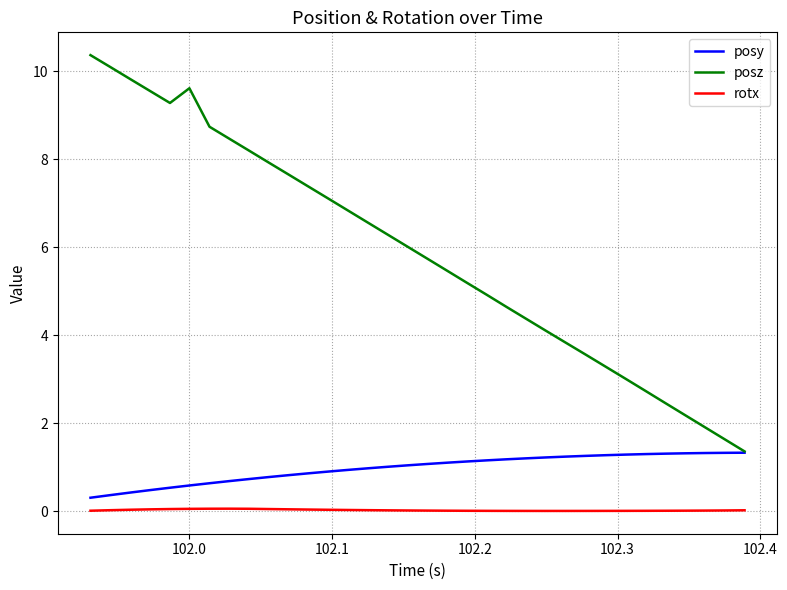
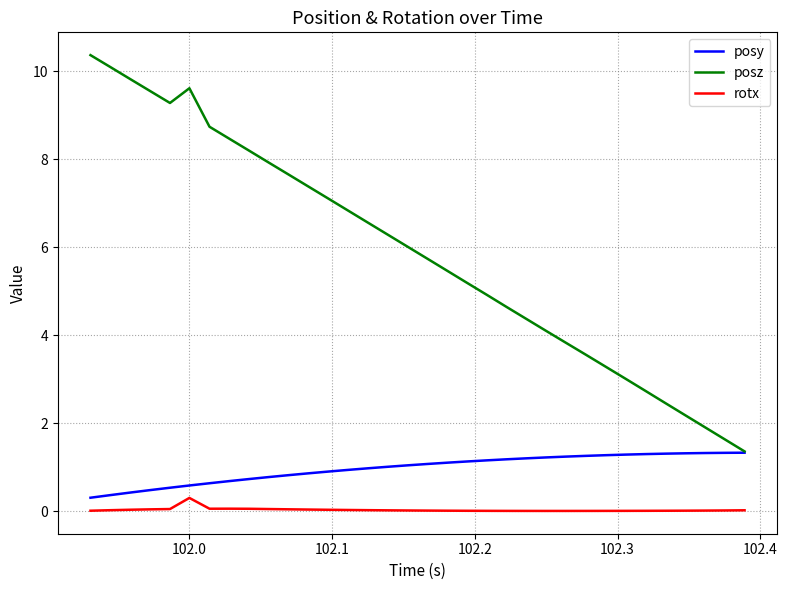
rotx, 102.0: 0.1 -> 0.3
